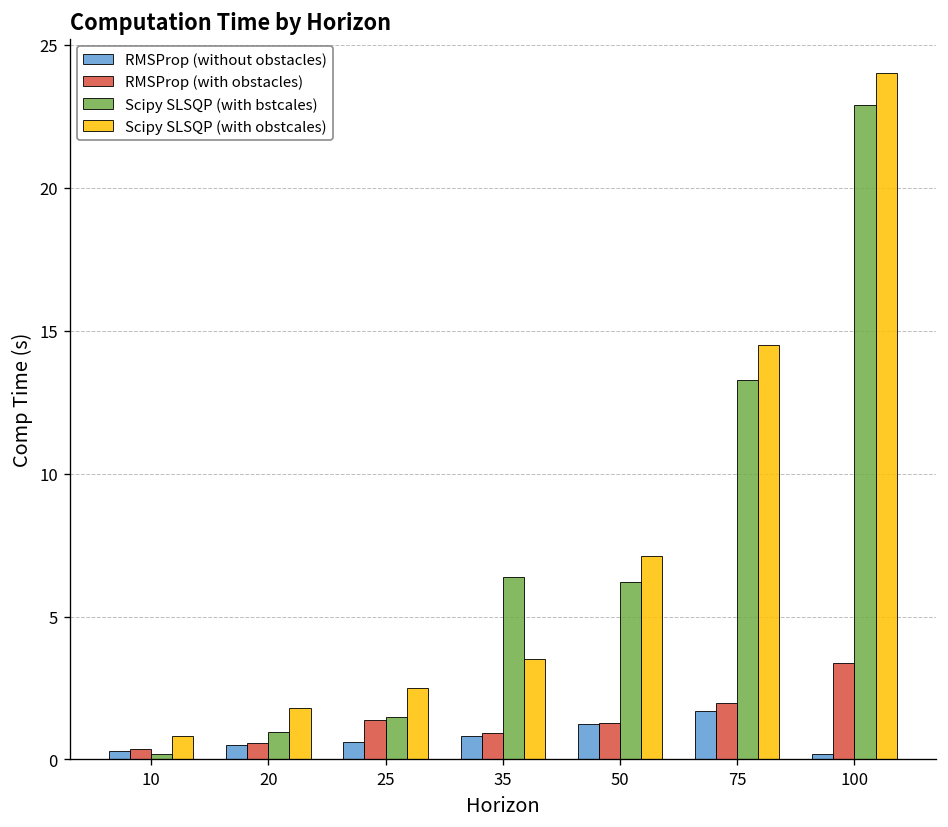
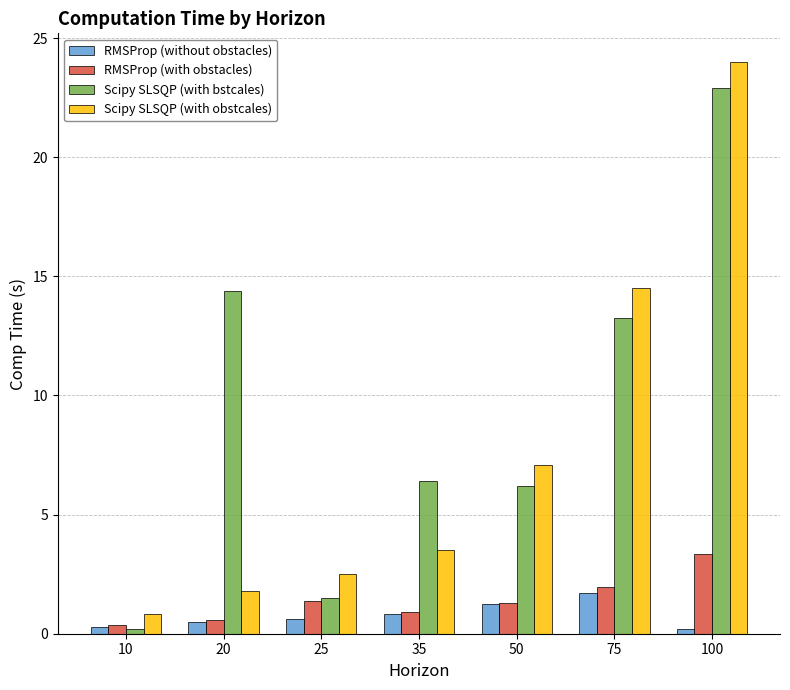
Scipy SLSQP (with bstcales), 20: 1.0 -> 14.4
